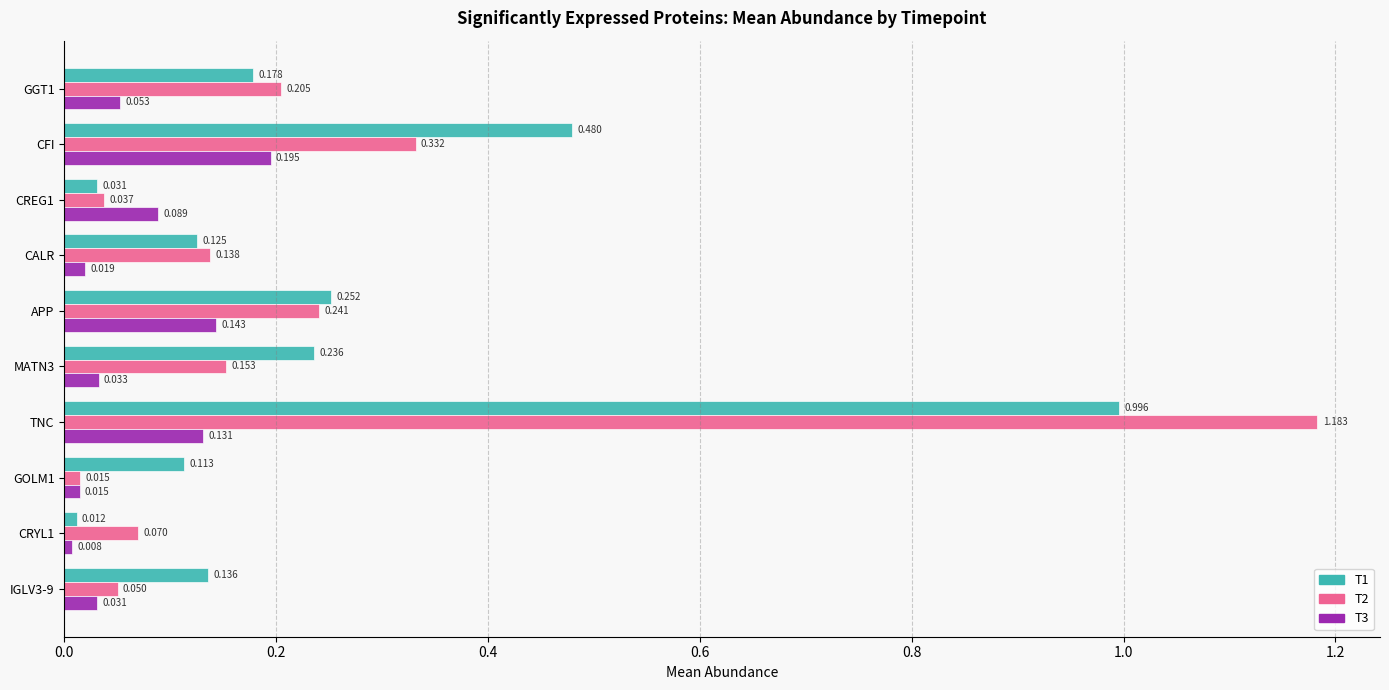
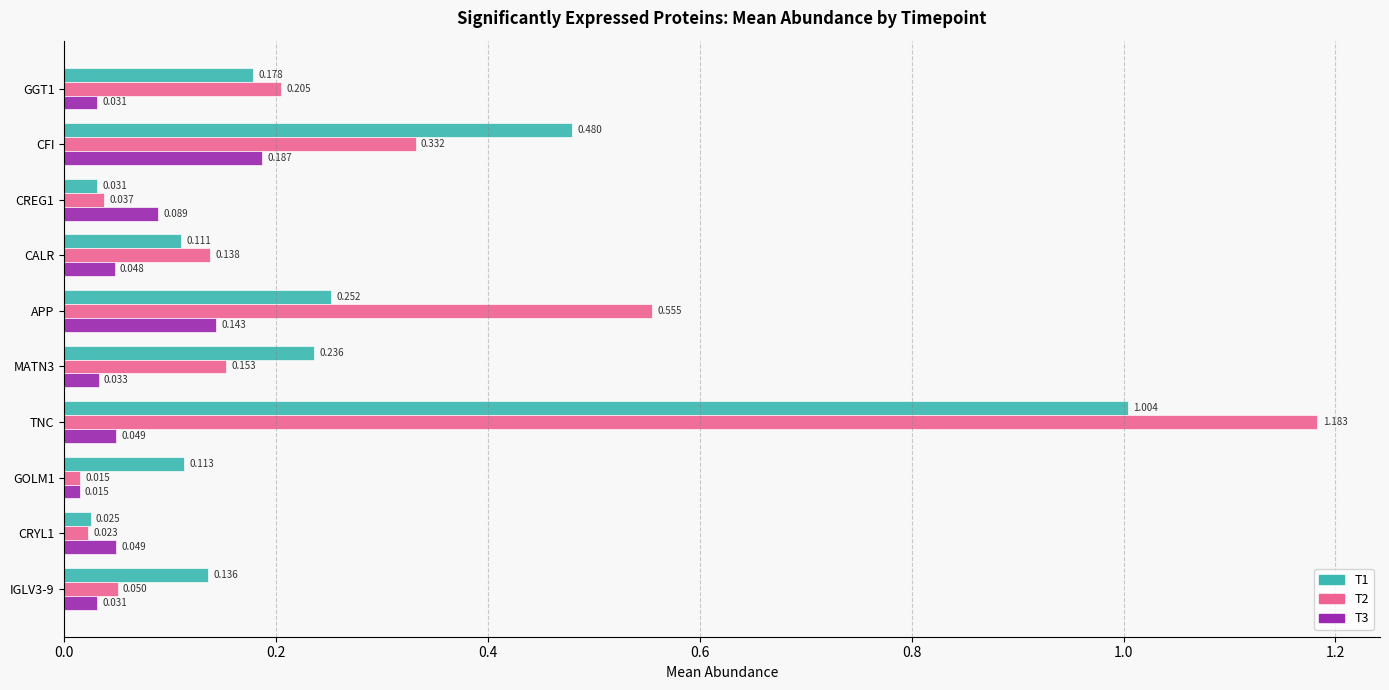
T3, GGT1: 0.053 -> 0.031
T3, CFI: 0.195 -> 0.187
T1, CALR: 0.125 -> 0.111
T3, CALR: 0.019 -> 0.048
T2, APP: 0.241 -> 0.555
T1, TNC: 0.996 -> 1.004
T3, TNC: 0.131 -> 0.049
T1, CRYL1: 0.012 -> 0.025
T2, CRYL1: 0.070 -> 0.023
T3, CRYL1: 0.008 -> 0.049
